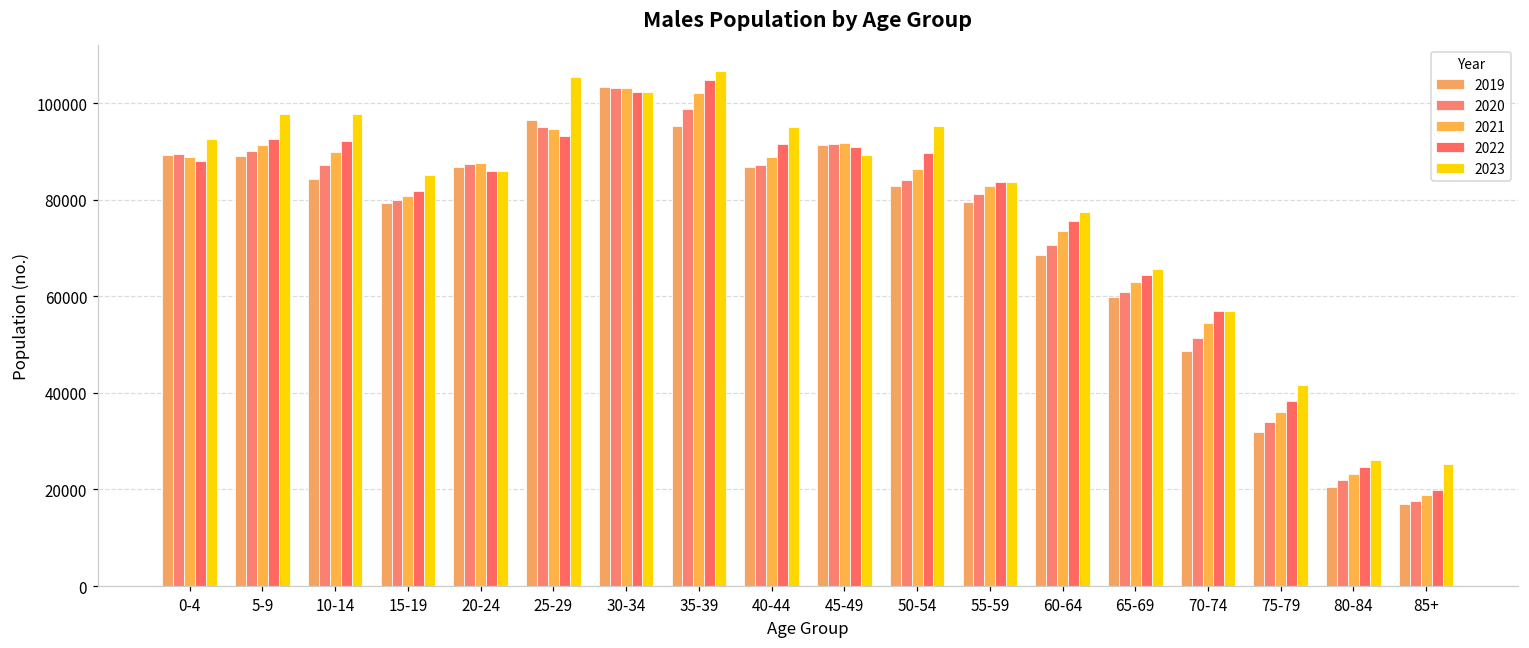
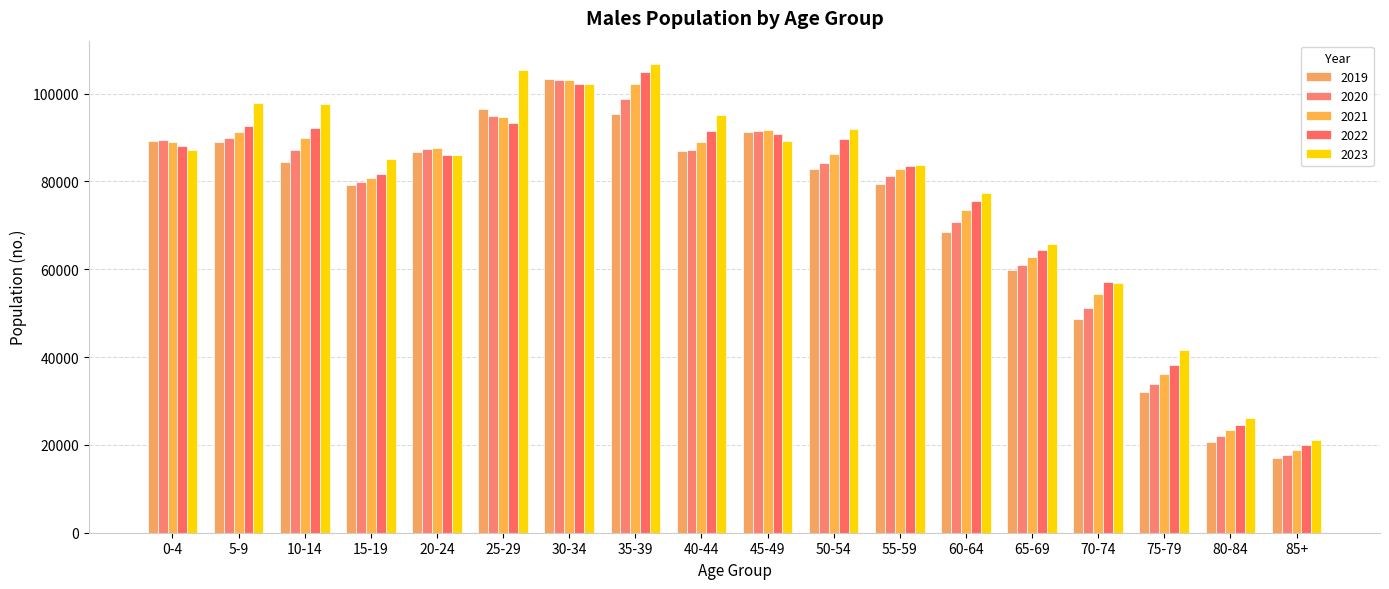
2023, 0-4: 93000 -> 87000
2023, 50-54: 95000 -> 92000
2023, 85+: 25000 -> 21000
